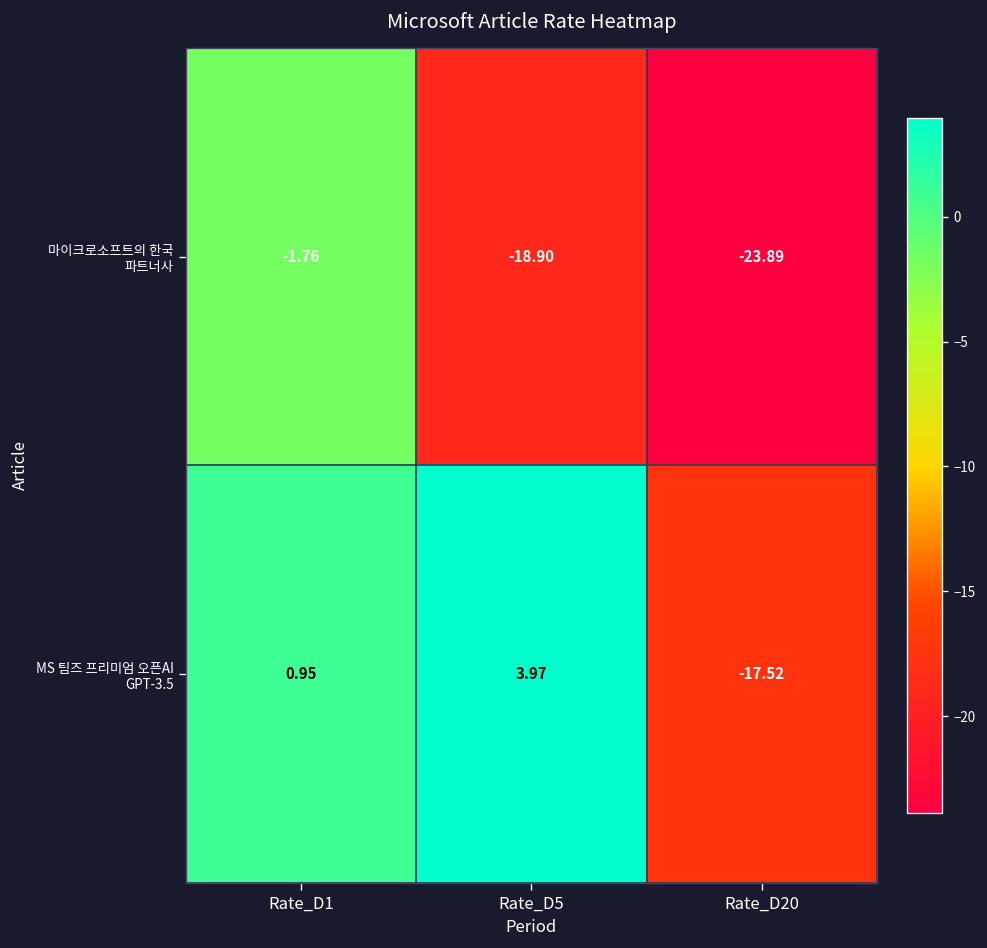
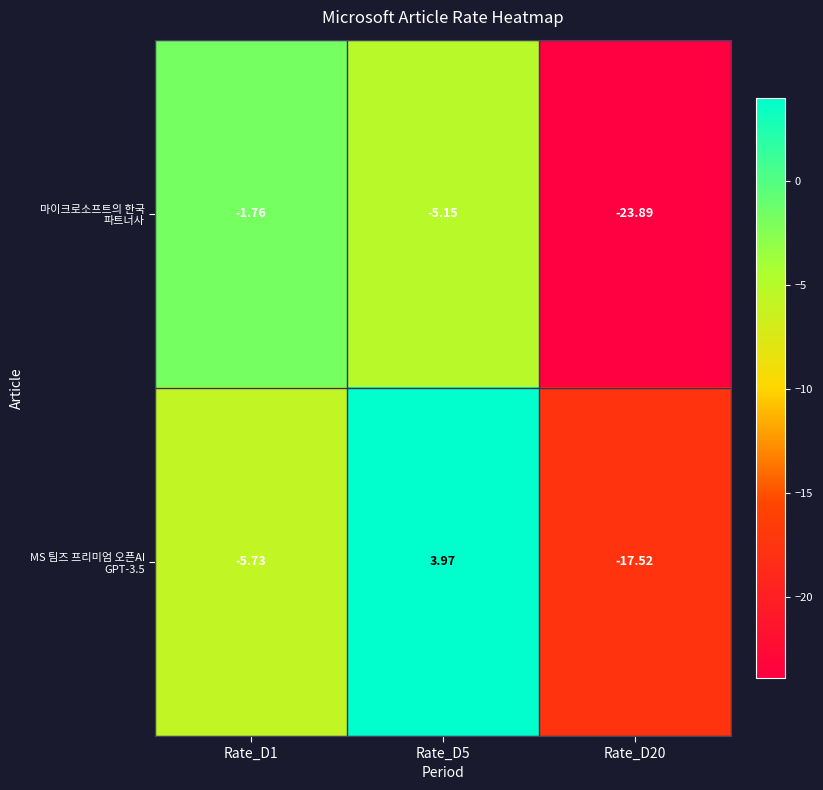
마이크로소프트의 한국 파트너사, Rate_D5: -18.90 -> -5.15
MS 팀즈 프리미엄 오픈AI GPT-3.5, Rate_D1: 0.95 -> -5.73
